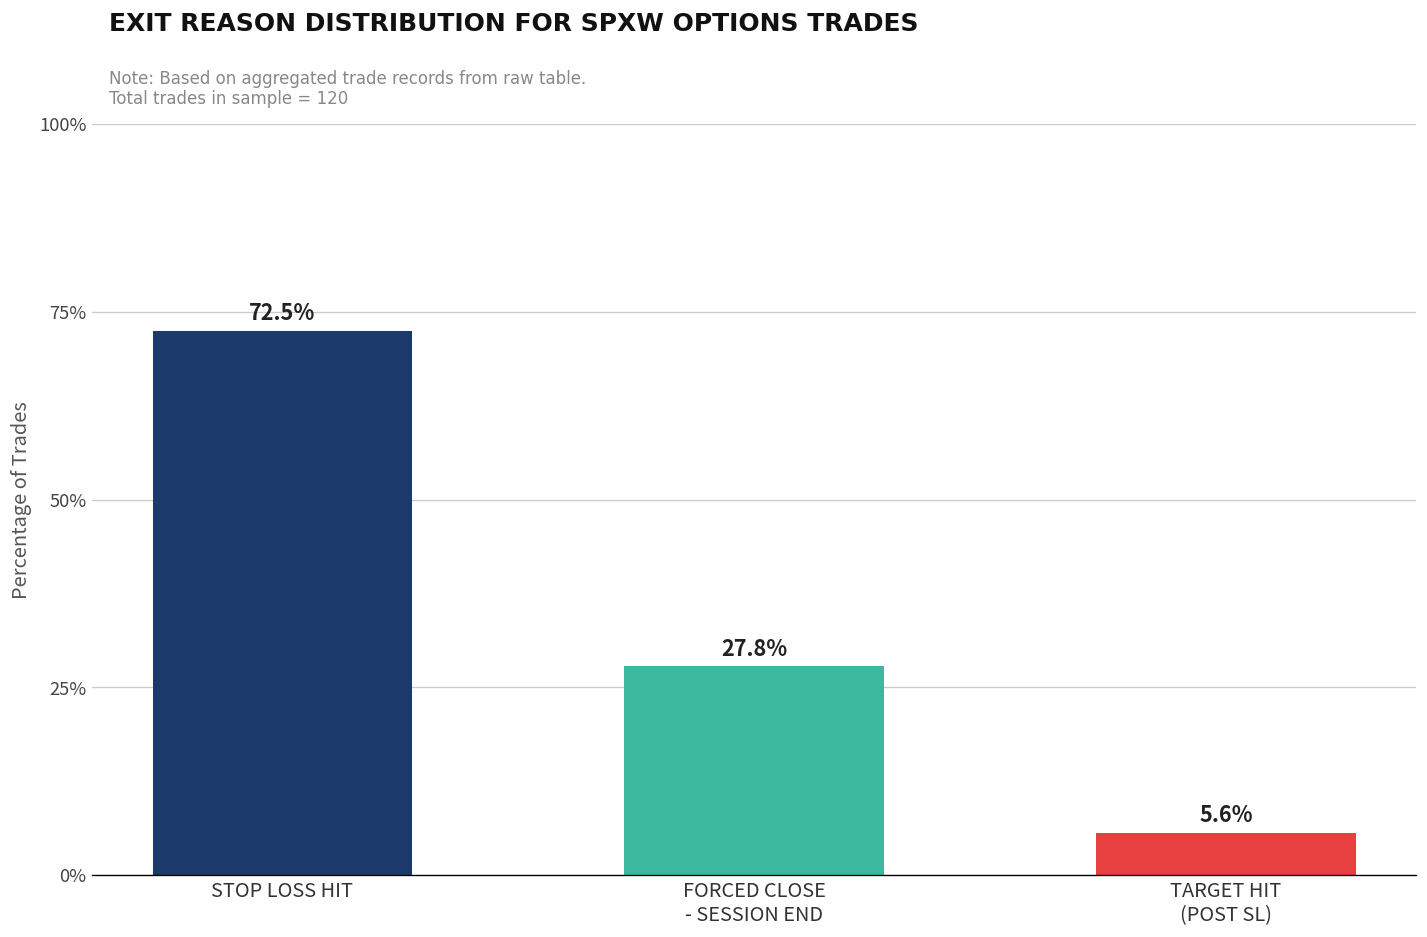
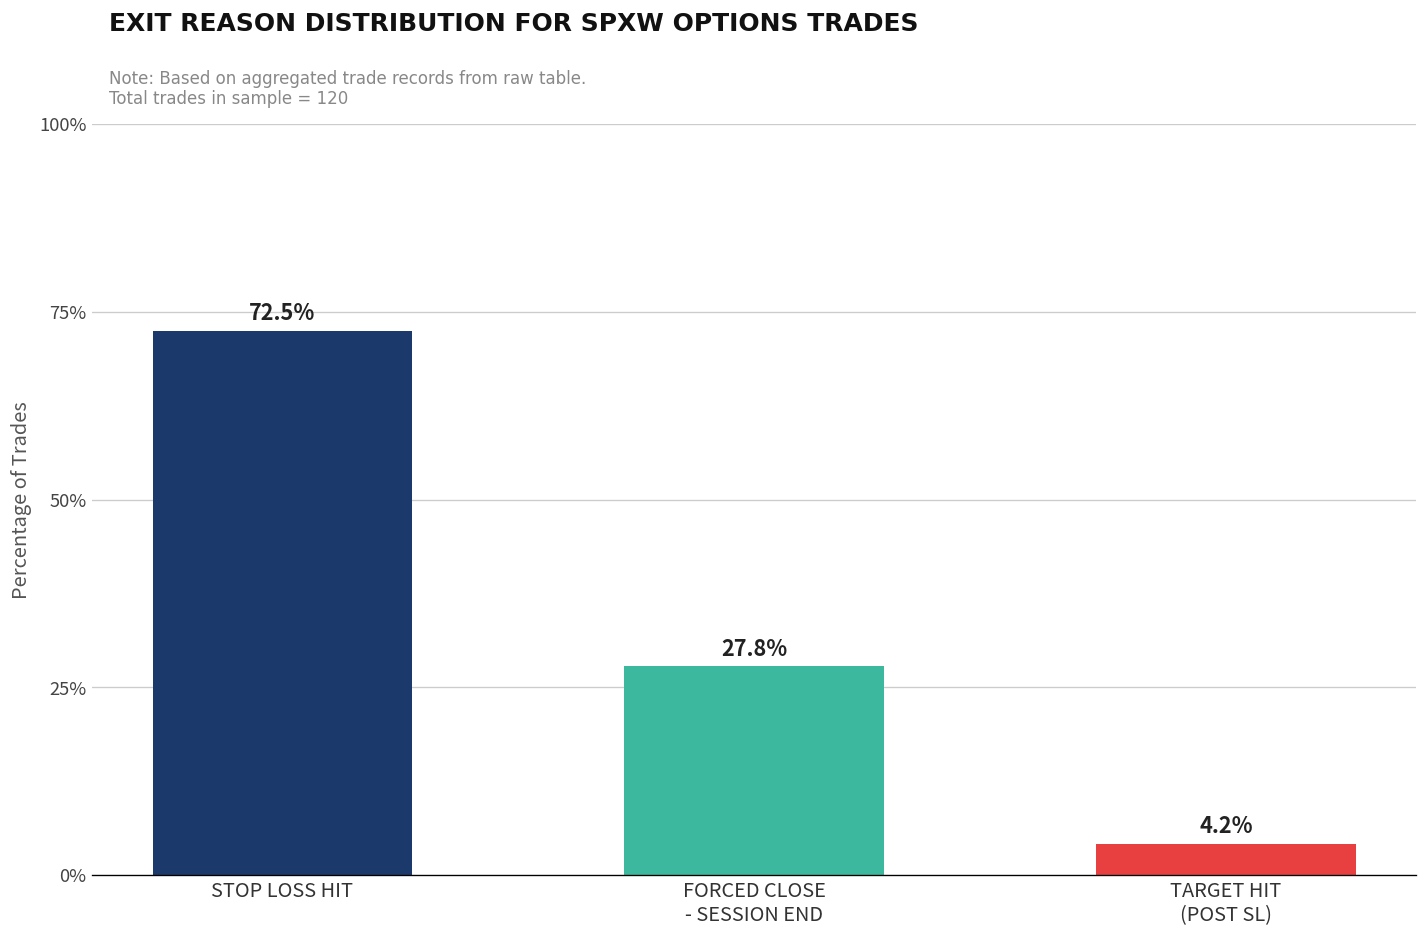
TARGET HIT (POST SL): 5.6% -> 4.2%
